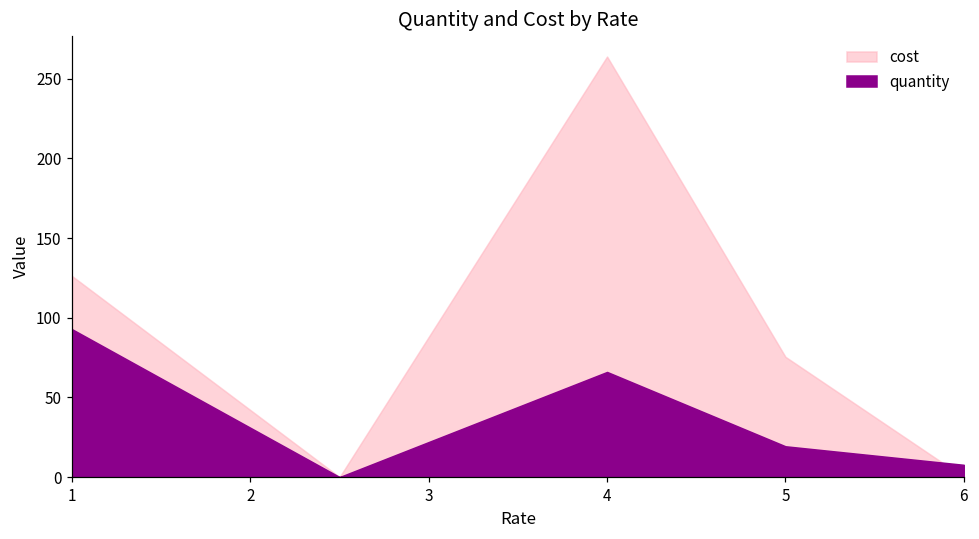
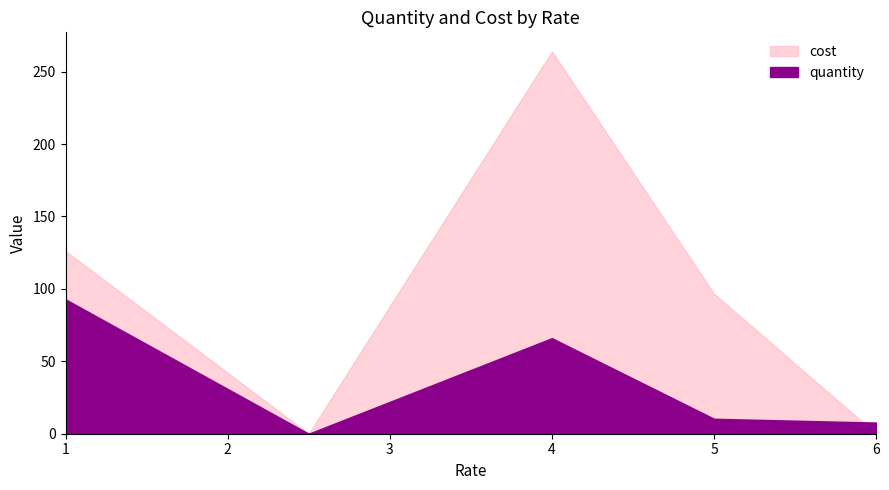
cost, 5: 75 -> 97
quantity, 5: 19 -> 10
